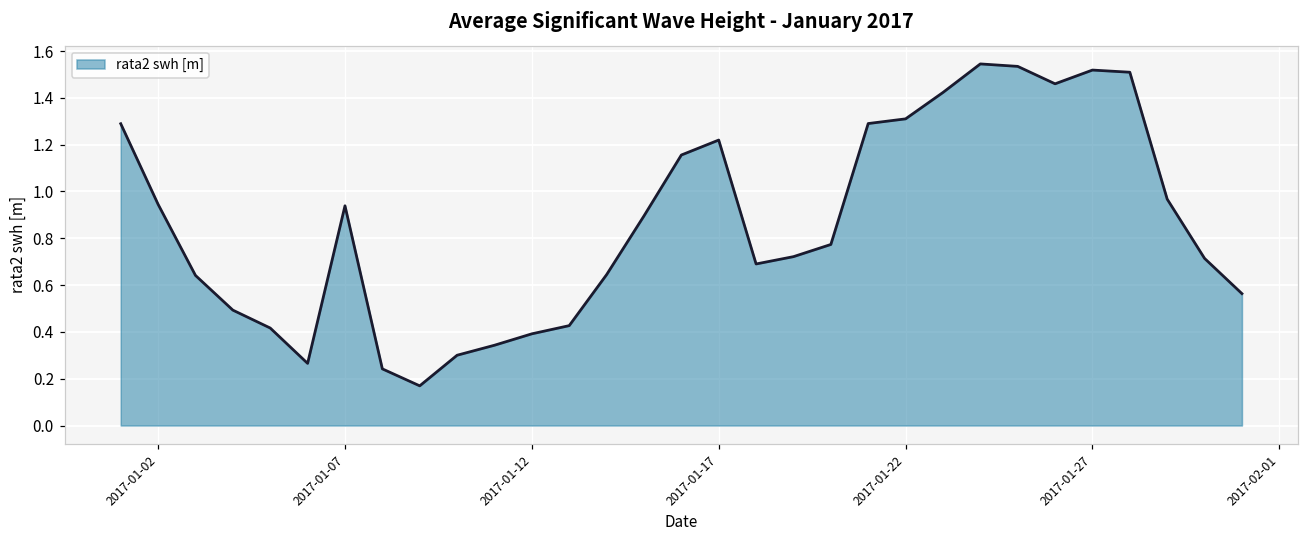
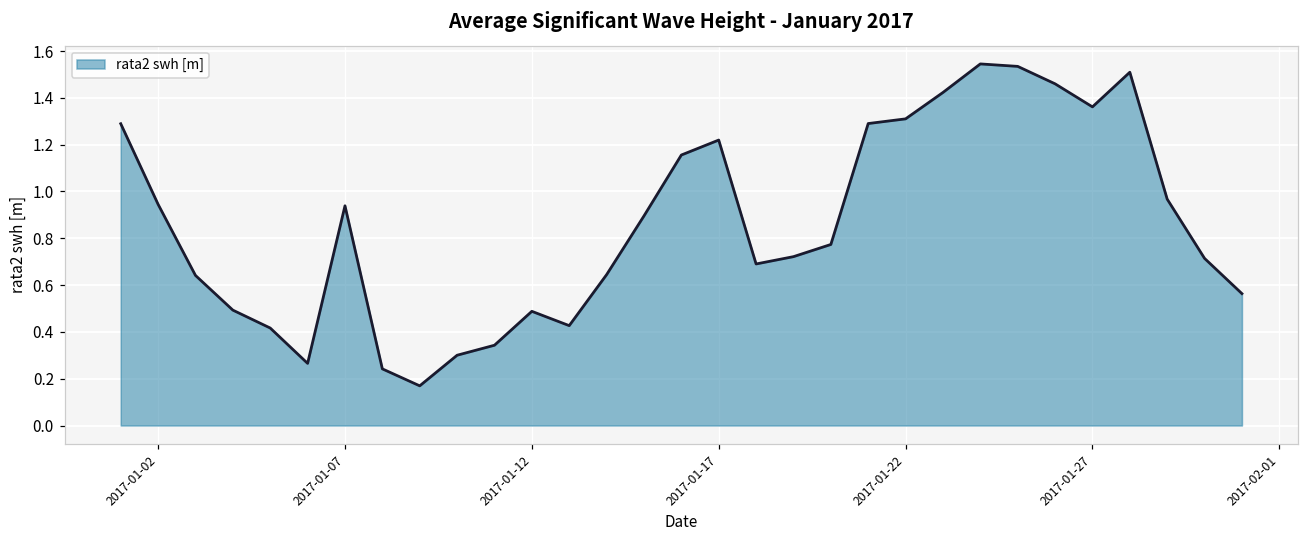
2017-01-12: 0.39 -> 0.49
2017-01-27: 1.52 -> 1.36
